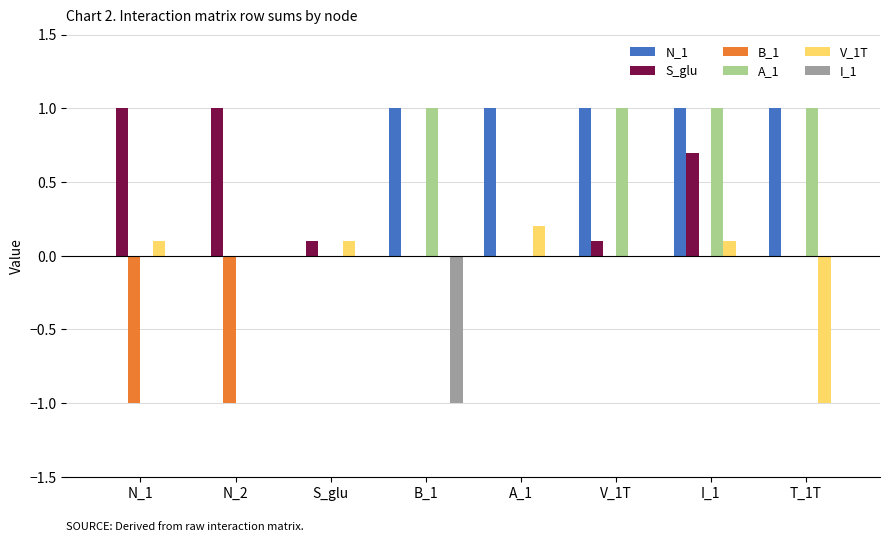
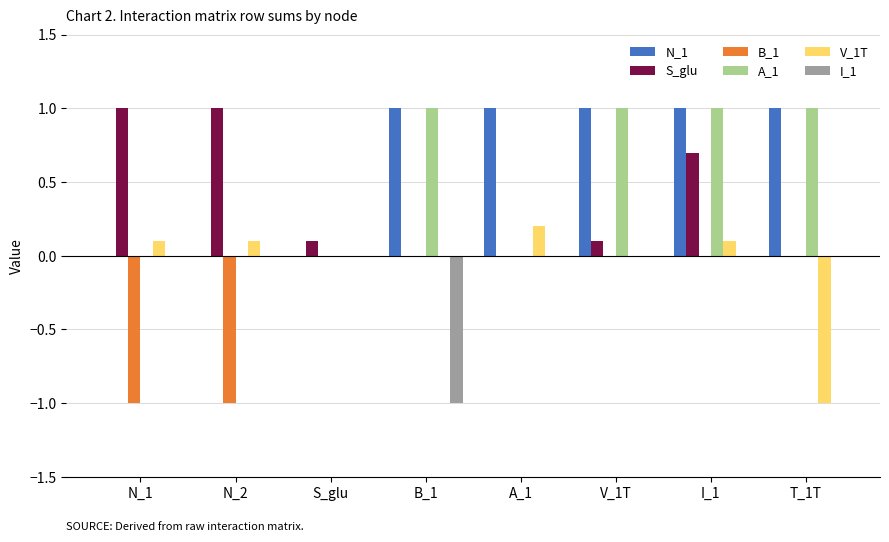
V_1T, N_2: 0.0 -> 0.1
V_1T, S_glu: 0.1 -> 0.0
